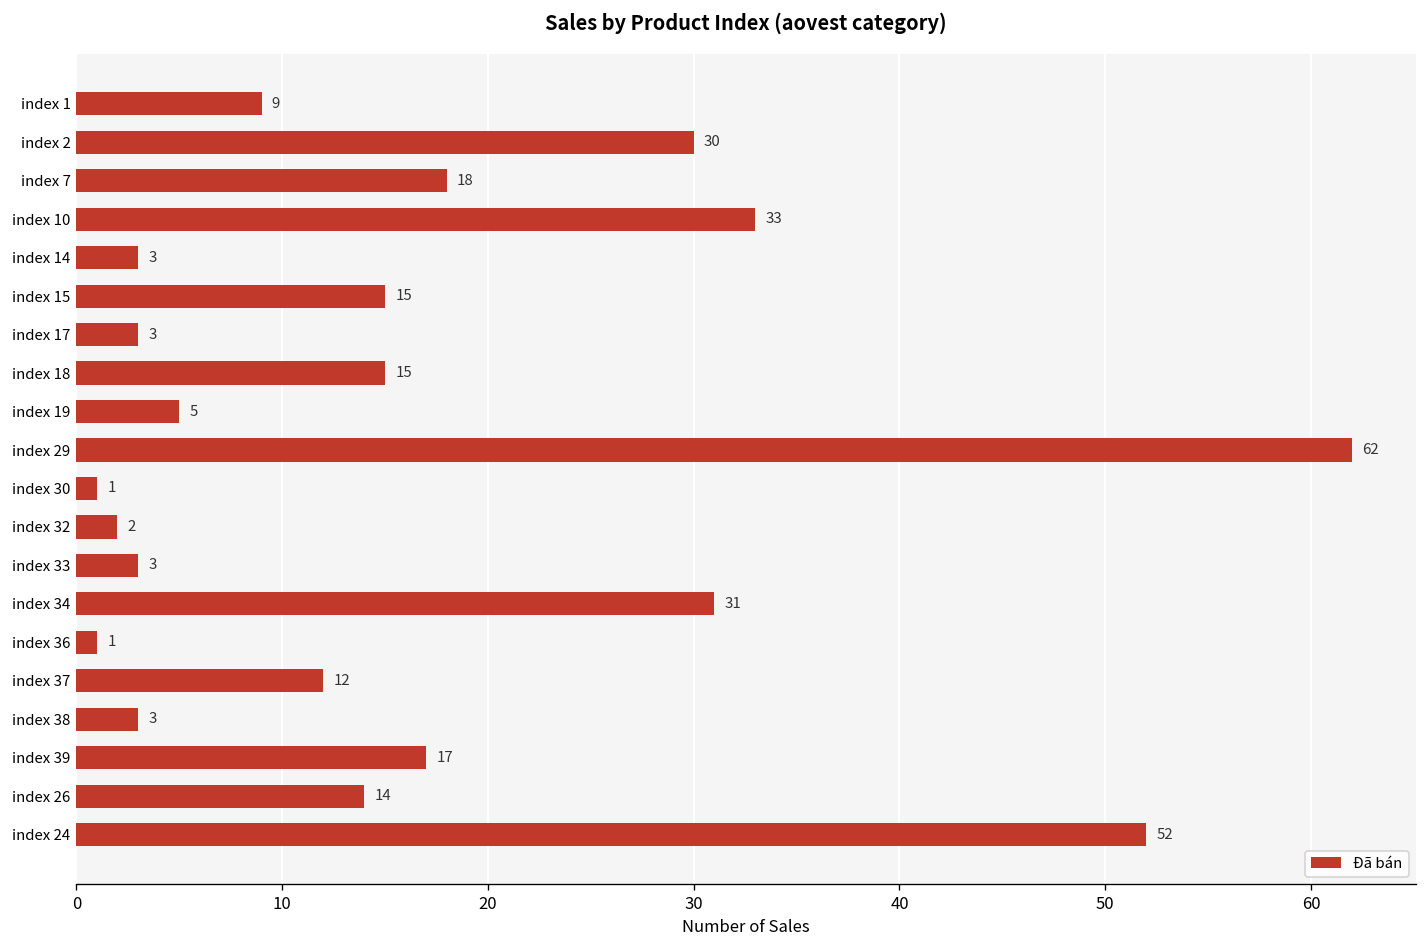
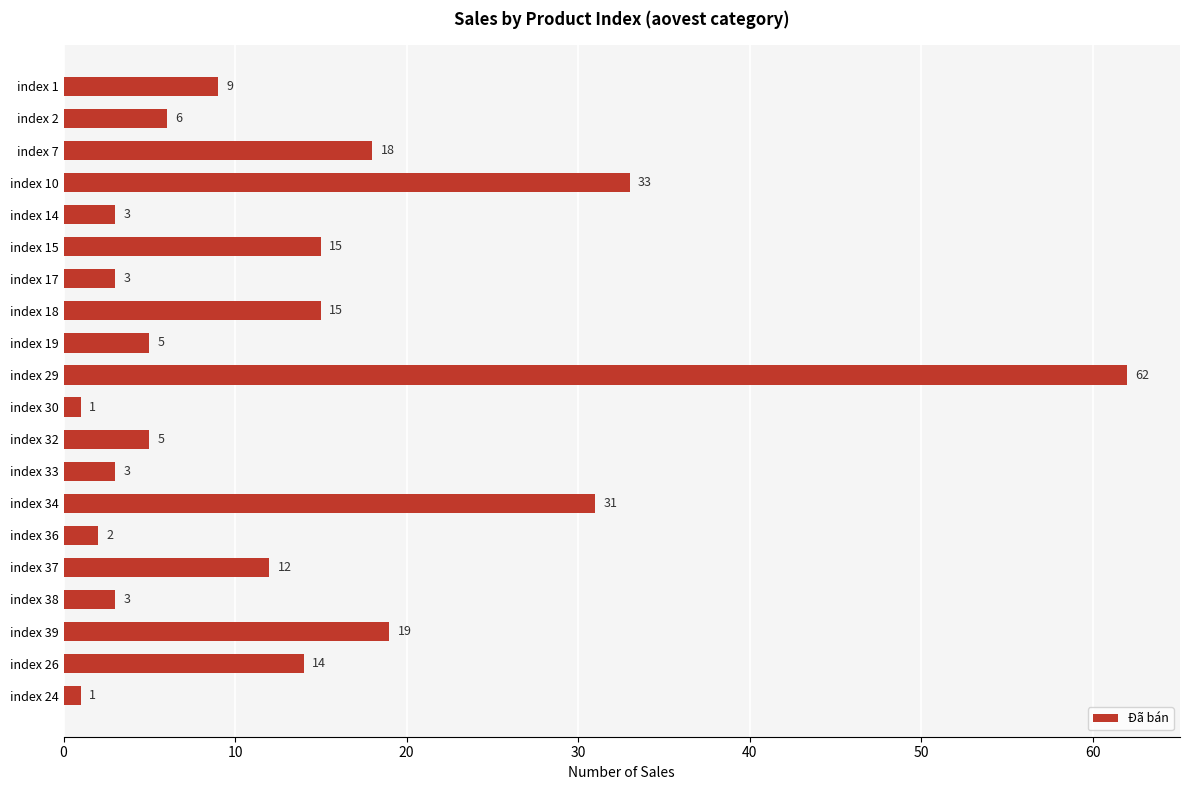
index 2: 30 -> 6
index 32: 2 -> 5
index 36: 1 -> 2
index 39: 17 -> 19
index 24: 52 -> 1
